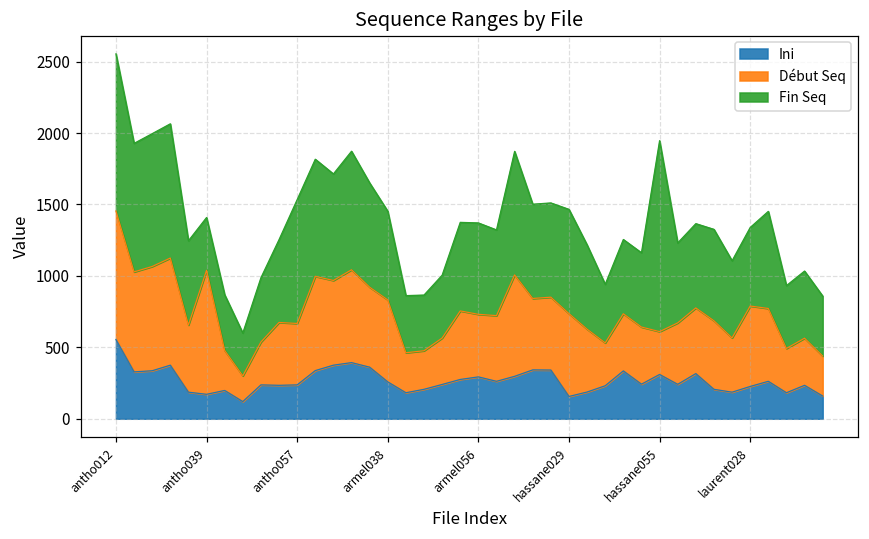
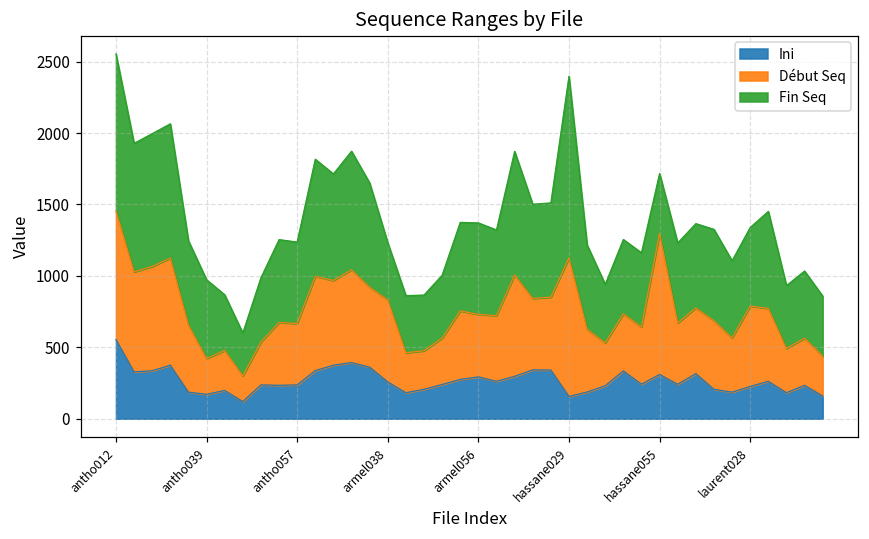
Début Seq, antho039: 870 -> 250
Fin Seq, antho039: 370 -> 550
Fin Seq, antho057: 870 -> 570
Fin Seq, armel038: 620 -> 400
Début Seq, hassane029: 580 -> 970
Fin Seq, hassane029: 730 -> 1270
Début Seq, hassane055: 300 -> 990
Fin Seq, hassane055: 1340 -> 420
